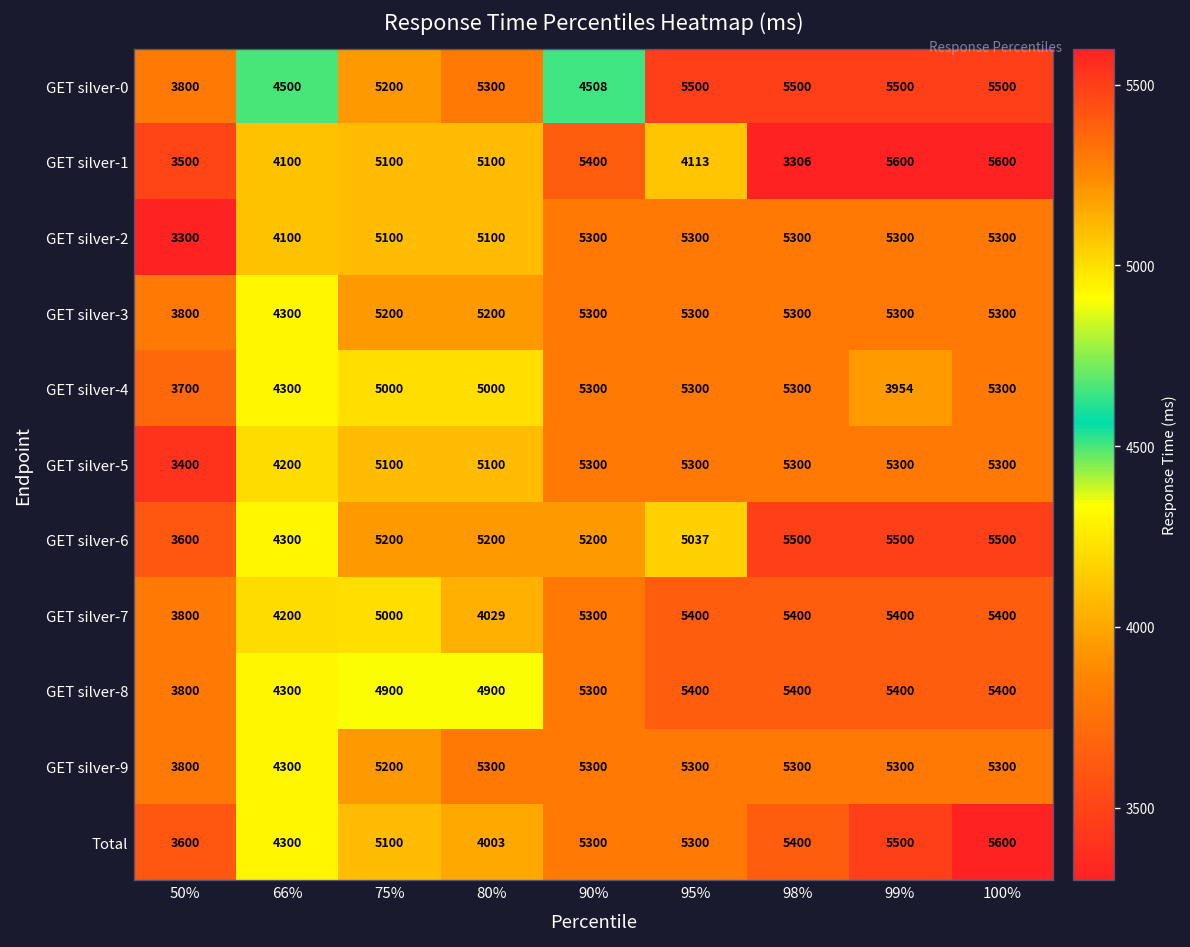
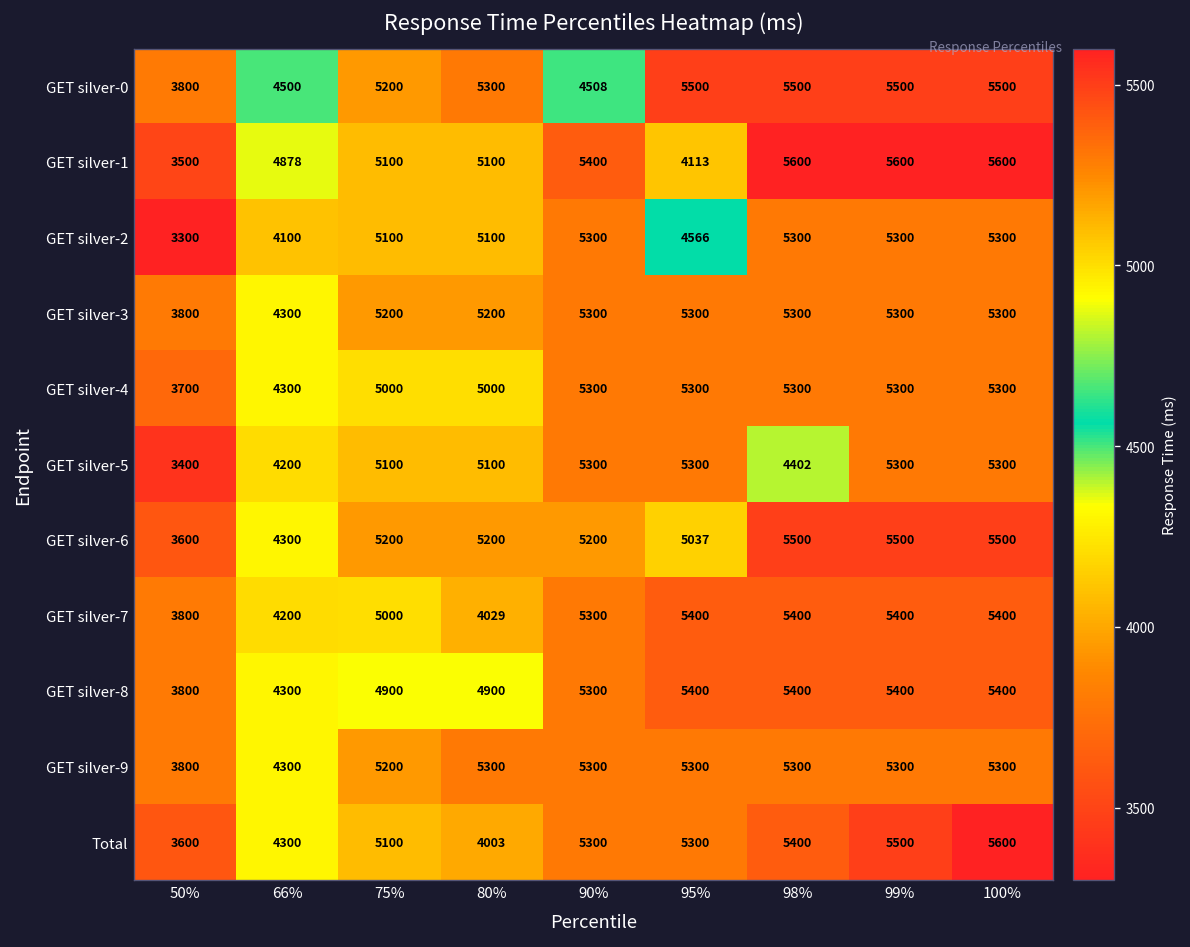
GET silver-1, 66%: 4100 -> 4878
GET silver-1, 98%: 3306 -> 5600
GET silver-2, 95%: 5300 -> 4566
GET silver-4, 99%: 3954 -> 5300
GET silver-5, 98%: 5300 -> 4402
